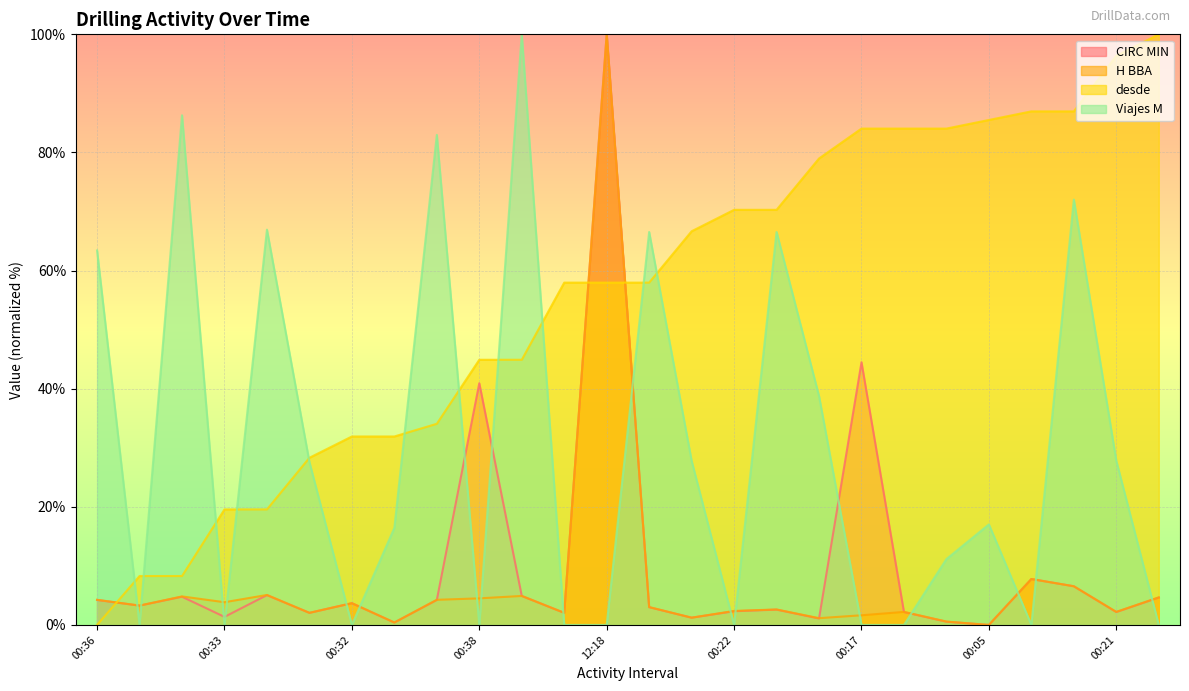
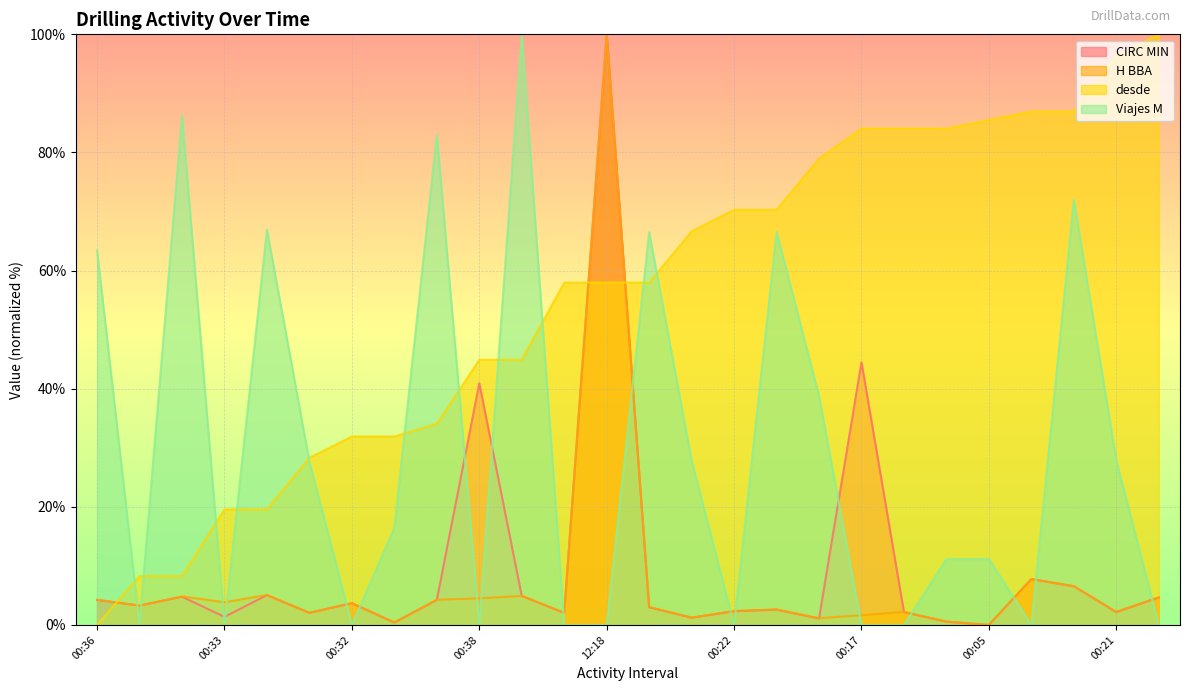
Viajes M, 00:05: 17% -> 11%
